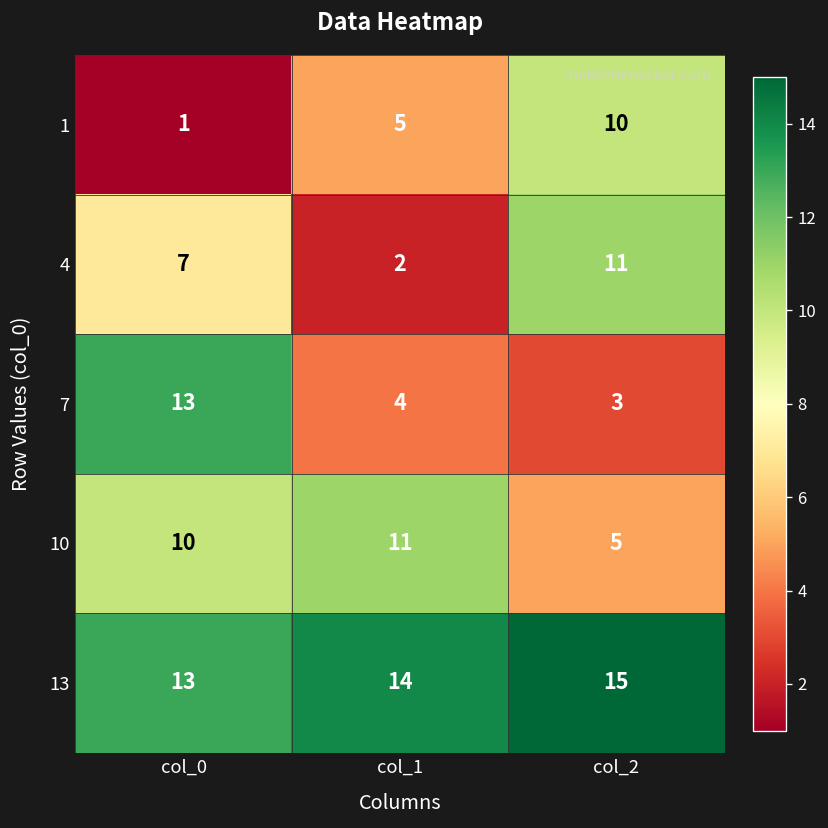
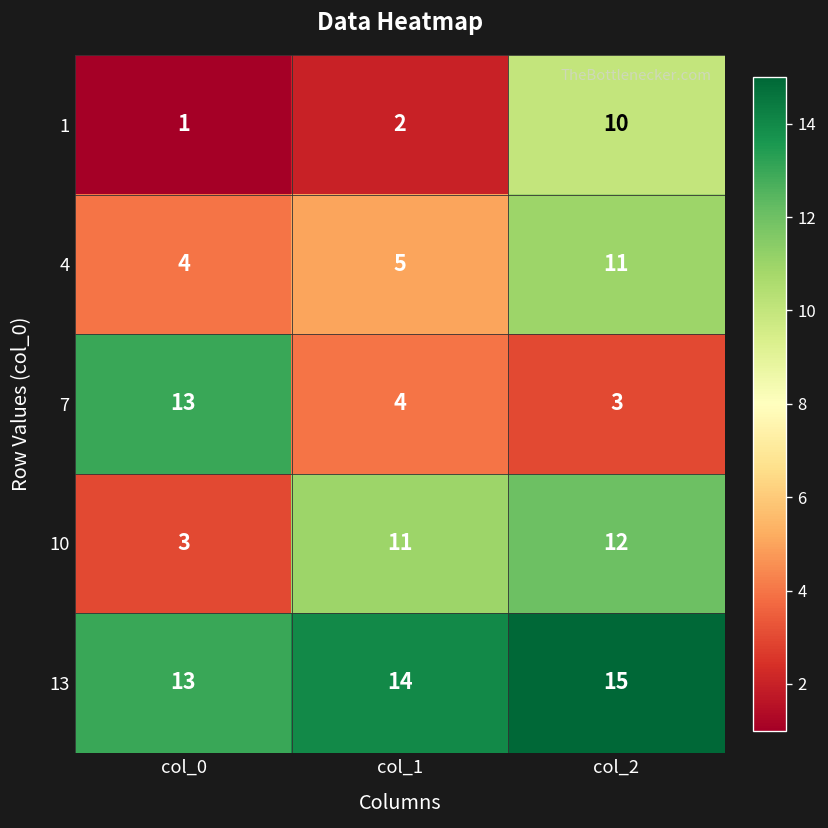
1, col_1: 5 -> 2
4, col_0: 7 -> 4
4, col_1: 2 -> 5
10, col_0: 10 -> 3
10, col_2: 5 -> 12
